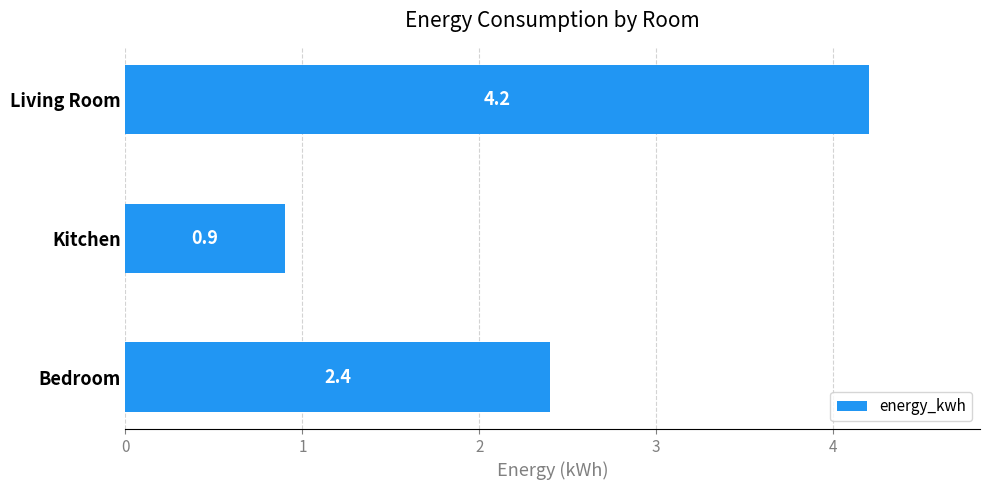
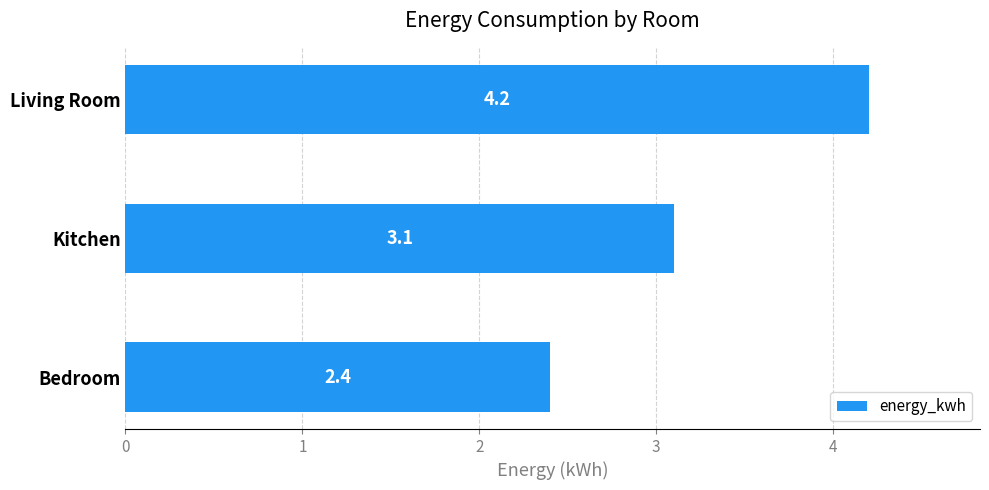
Kitchen: 0.9 -> 3.1
